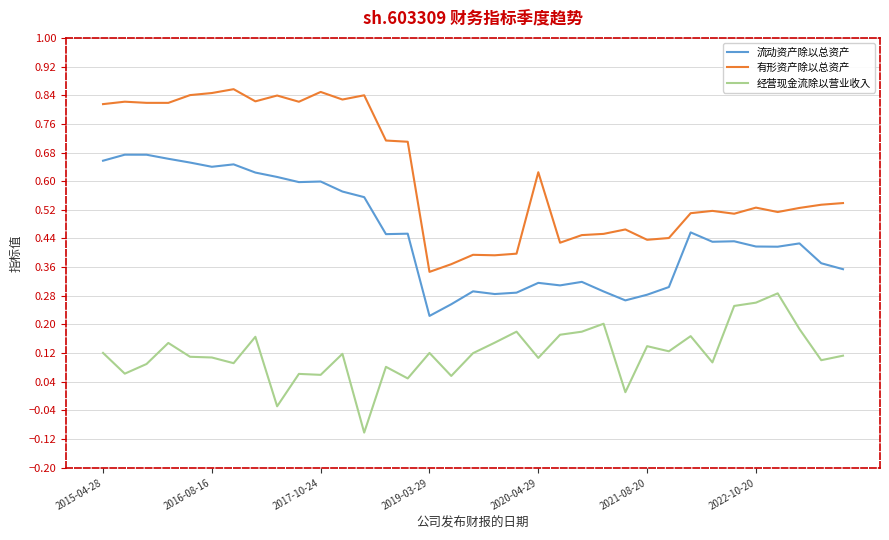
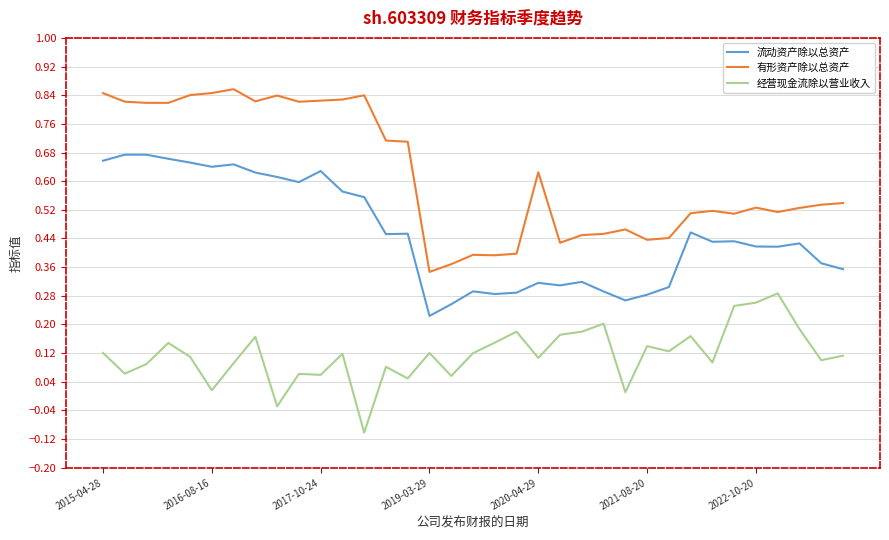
有形资产除以总资产, 2015-04-28: 0.82 -> 0.85
经营现金流除以营业收入, 2016-08-16: 0.11 -> 0.02
流动资产除以总资产, 2017-10-24: 0.60 -> 0.63
有形资产除以总资产, 2017-10-24: 0.85 -> 0.82
